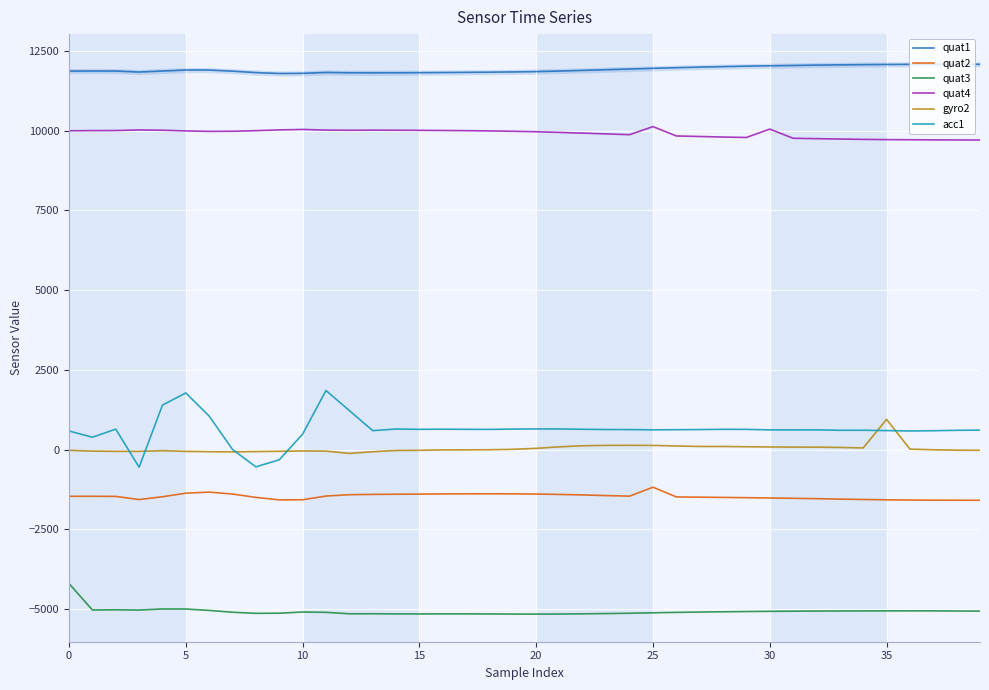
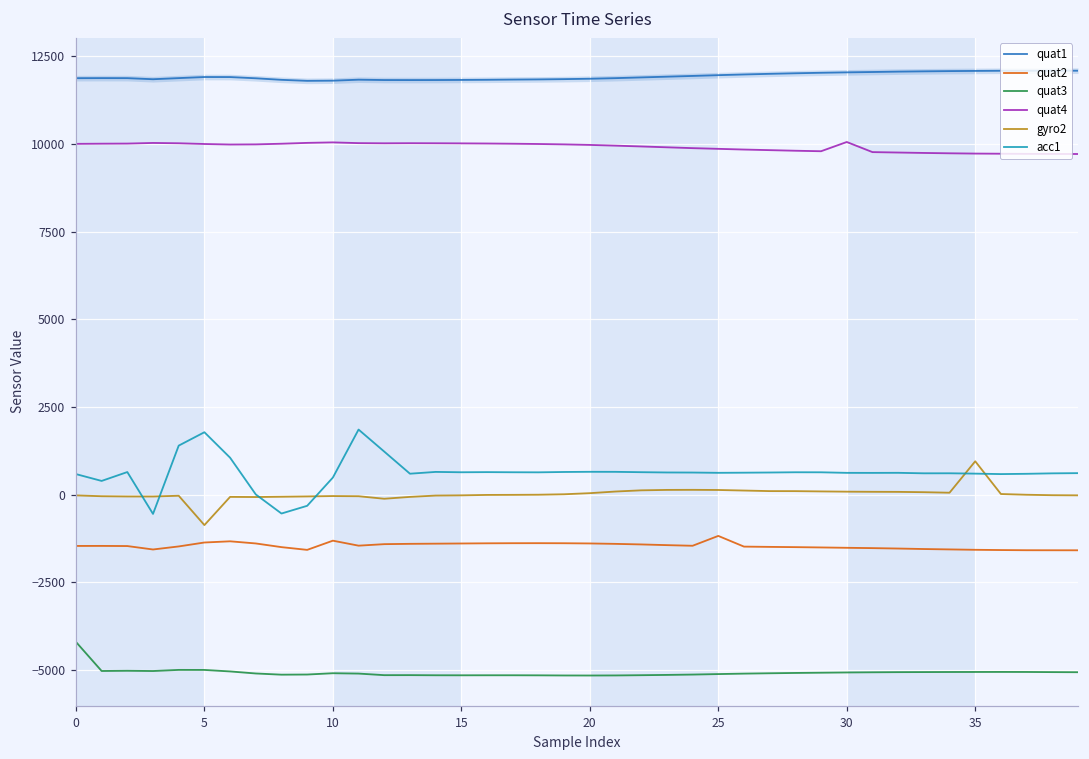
gyro2, 5: -100 -> -900
quat2, 10: -1600 -> -1300
quat4, 25: 10100 -> 9900
